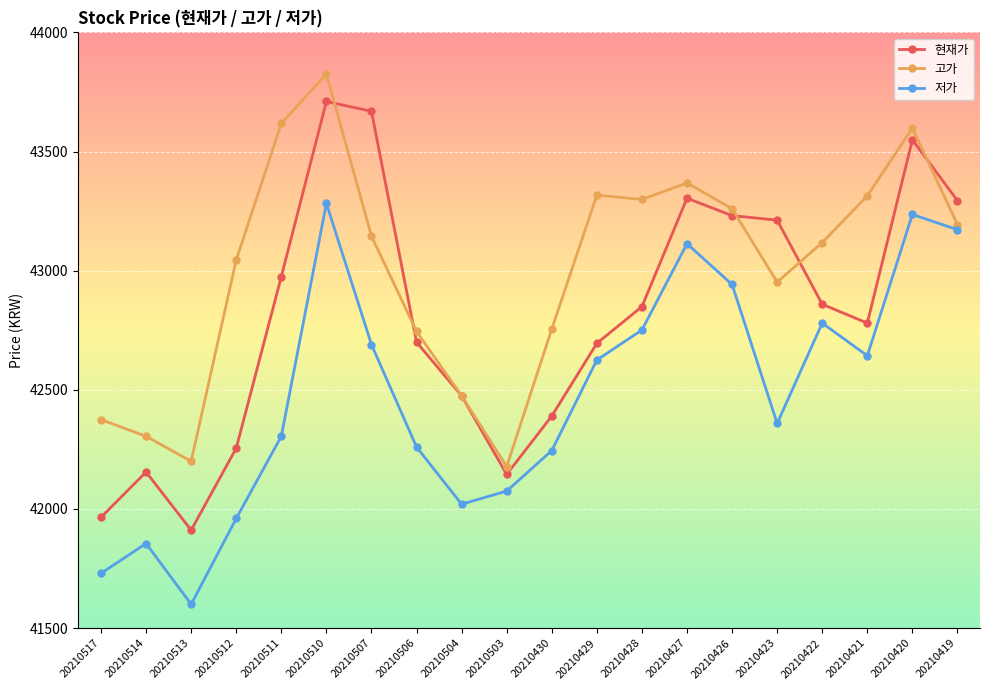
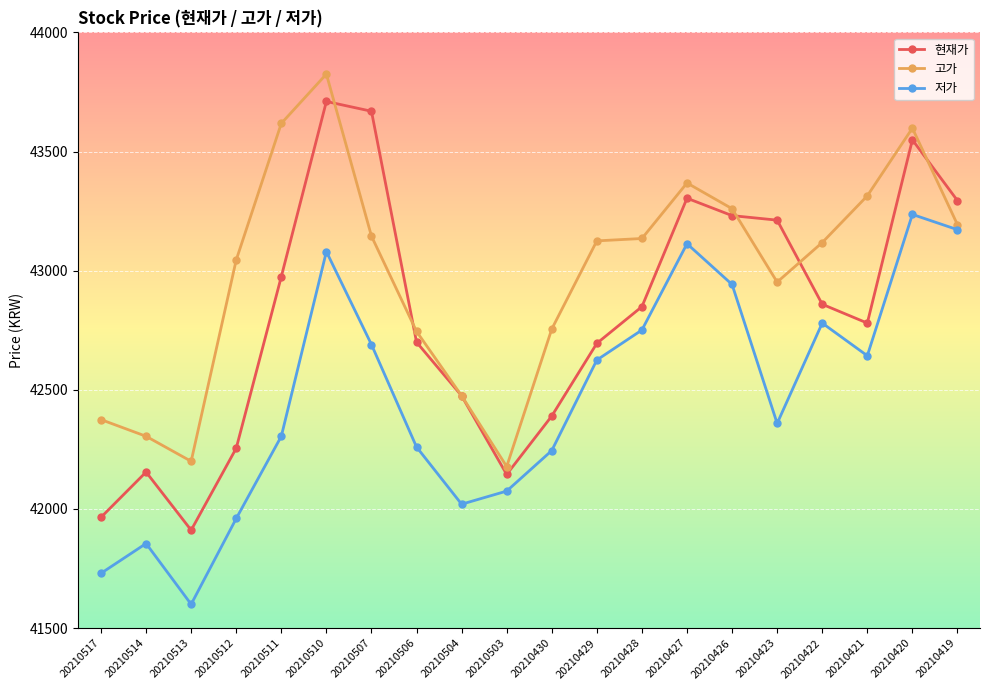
저가, 20210510: 43280 -> 43080
고가, 20210429: 43320 -> 43130
고가, 20210428: 43300 -> 43140
